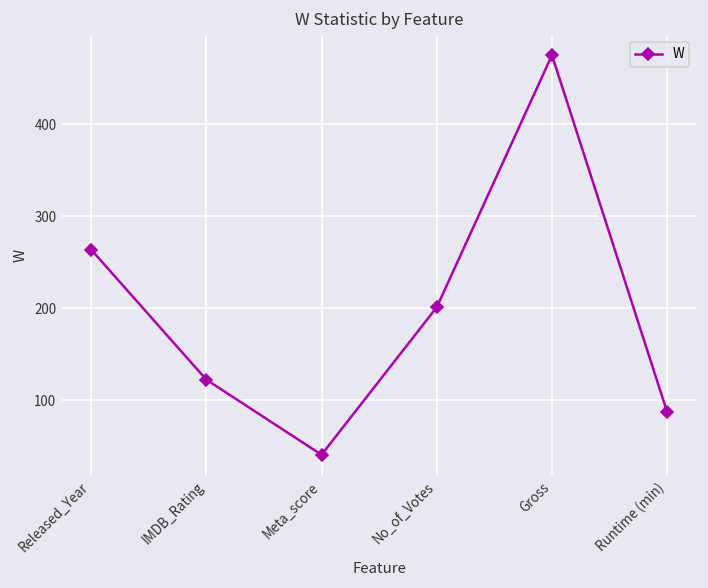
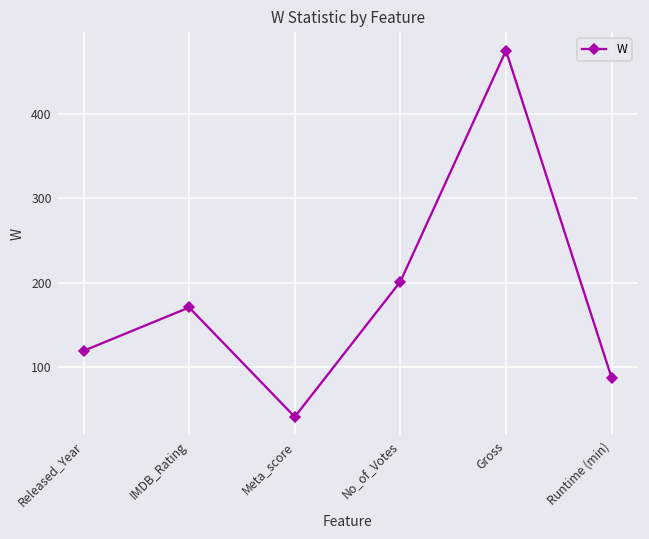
Released_Year: 260 -> 120
IMDB_Rating: 120 -> 170
